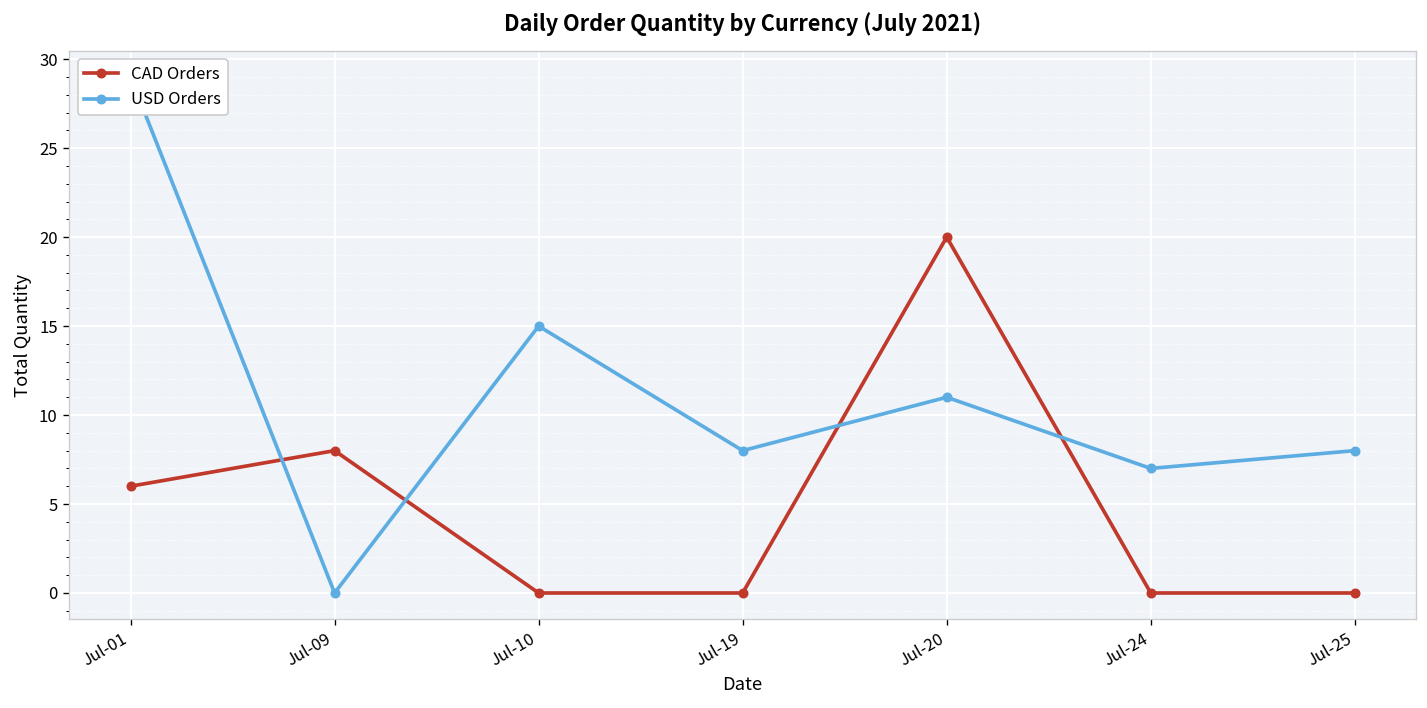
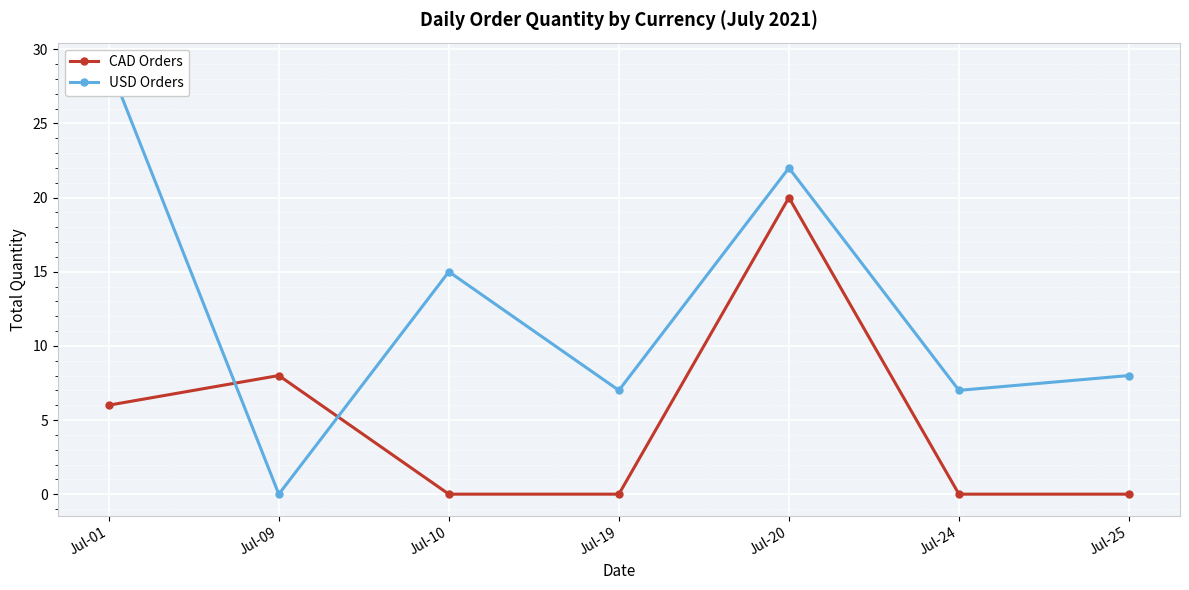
USD Orders, Jul-19: 8 -> 7
USD Orders, Jul-20: 11 -> 22
